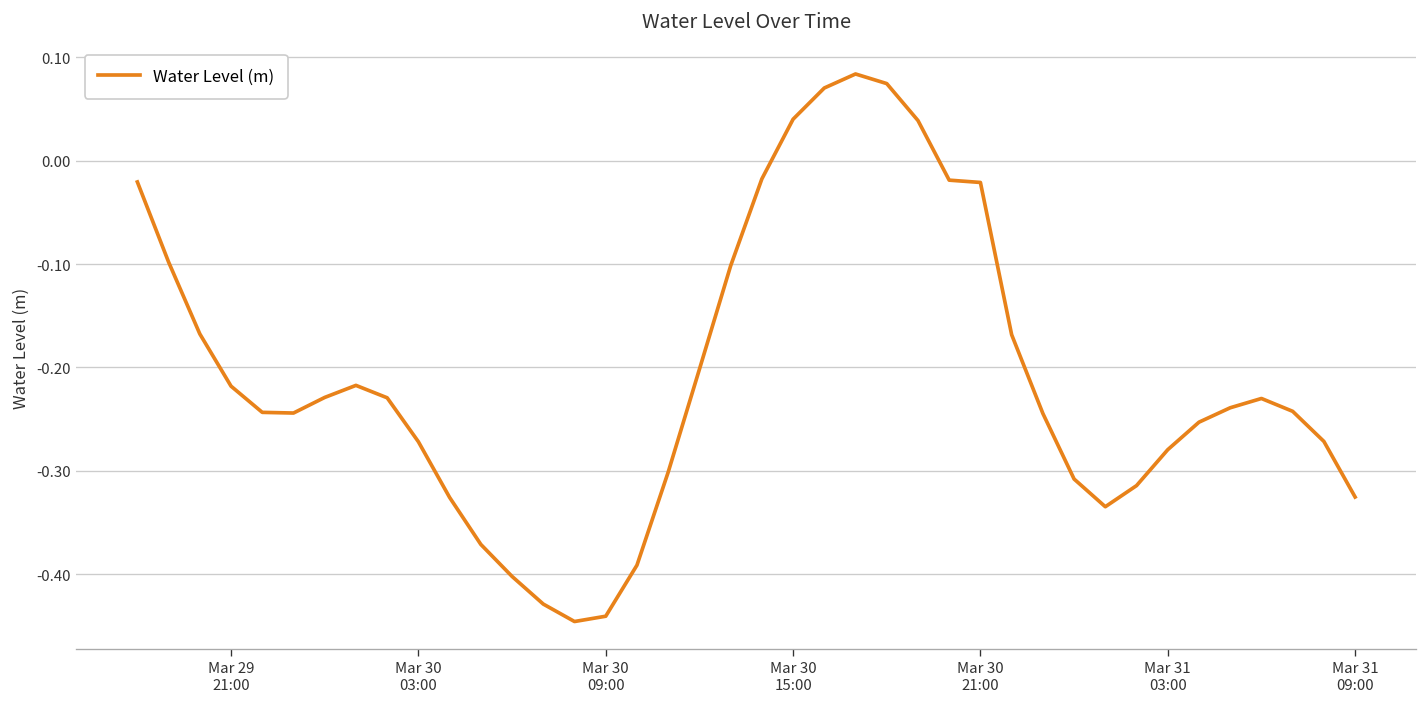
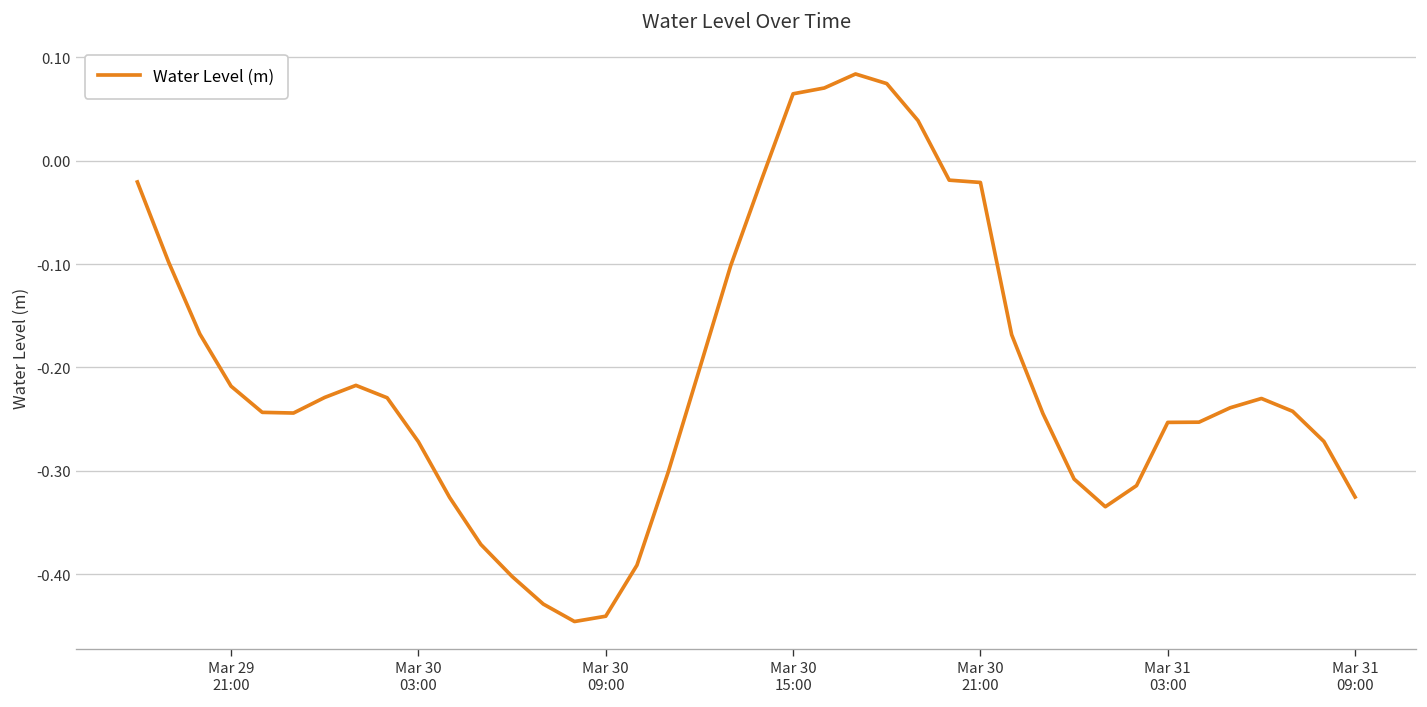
Mar 30 15:00: 0.04 -> 0.06
Mar 31 03:00: -0.28 -> -0.25
